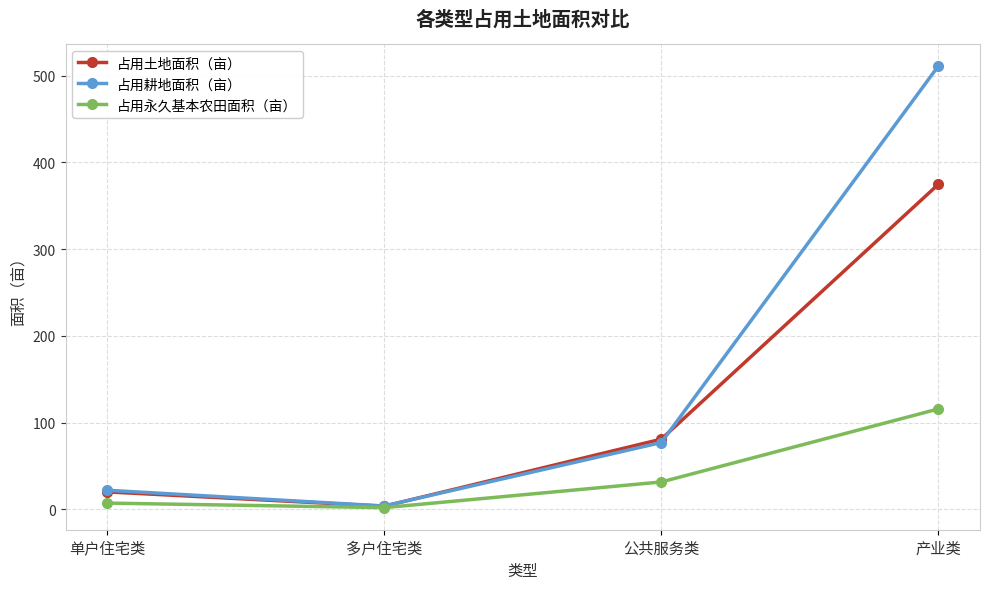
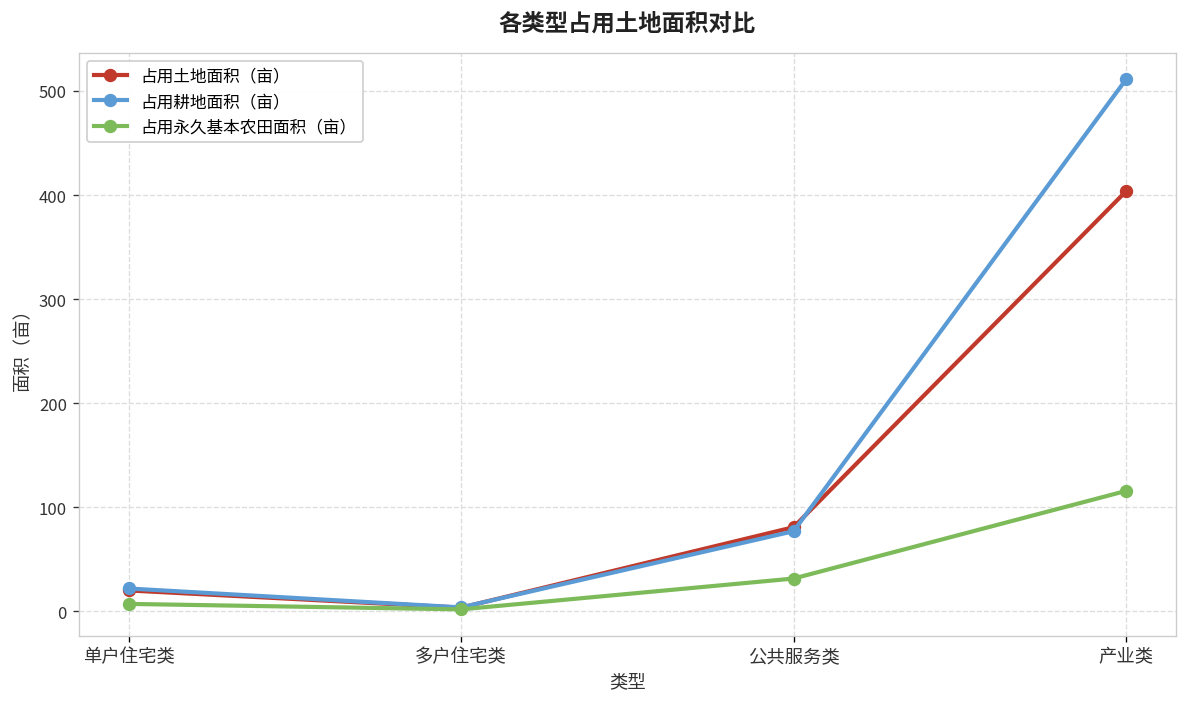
占用土地面积（亩）, 产业类: 370 -> 400
